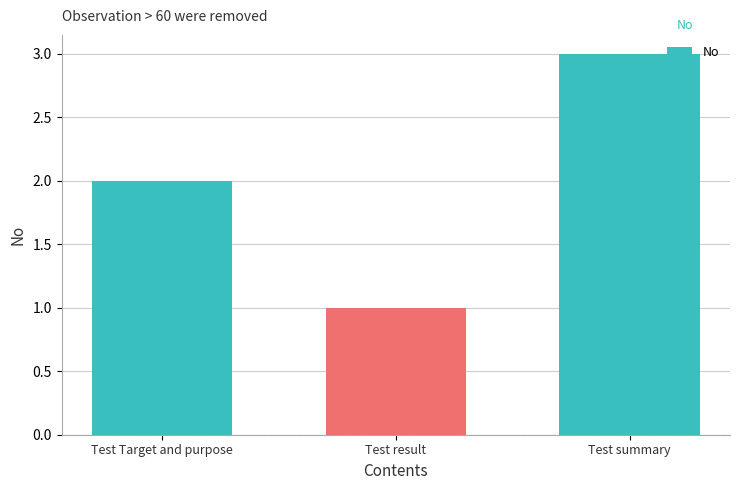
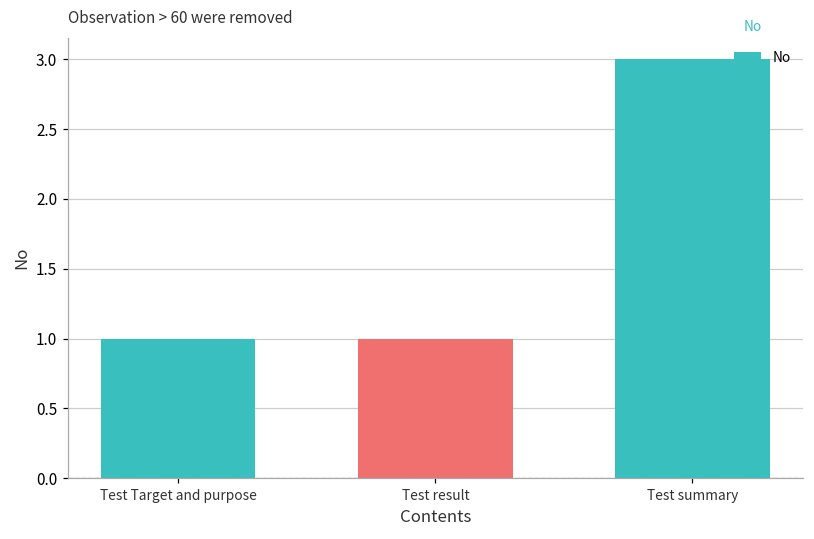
Test Target and purpose: 2 -> 1
